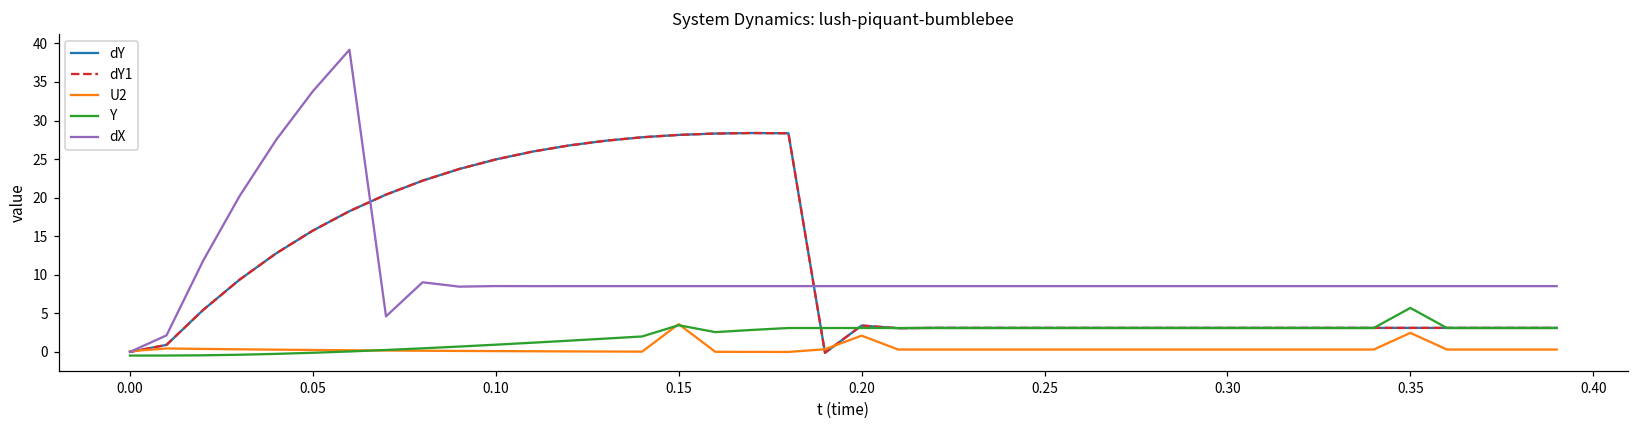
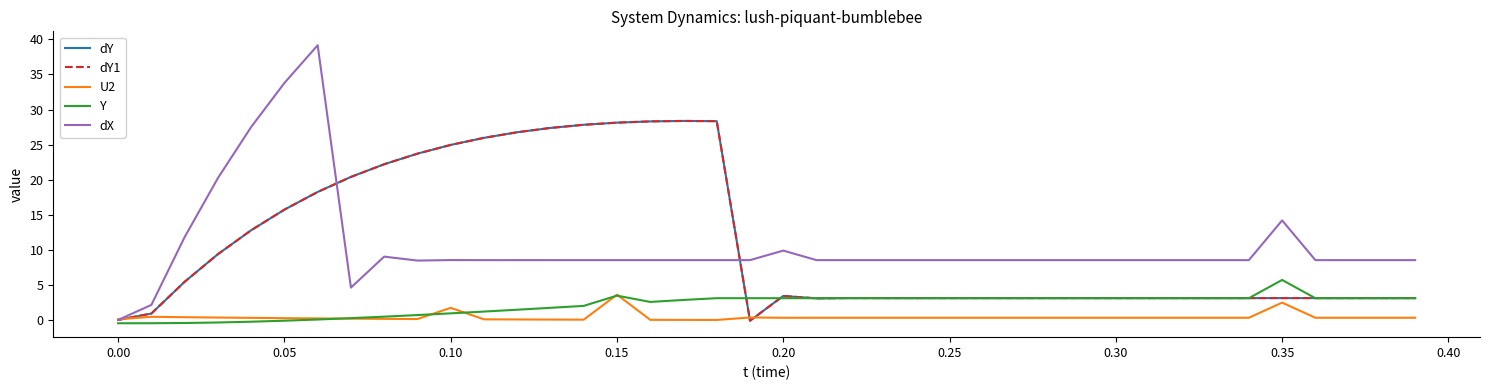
U2, 0.10: 0 -> 2
U2, 0.20: 2 -> 0
dX, 0.20: 9 -> 10
dX, 0.35: 9 -> 14
